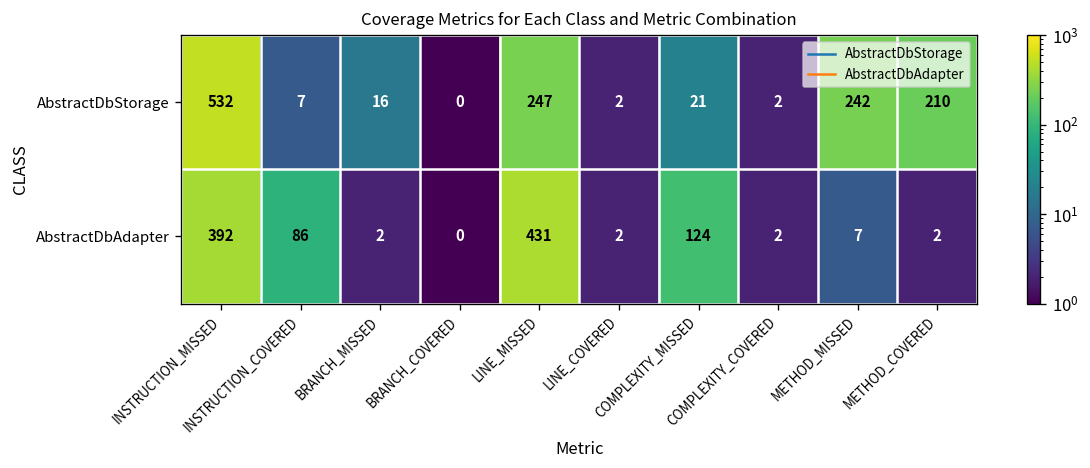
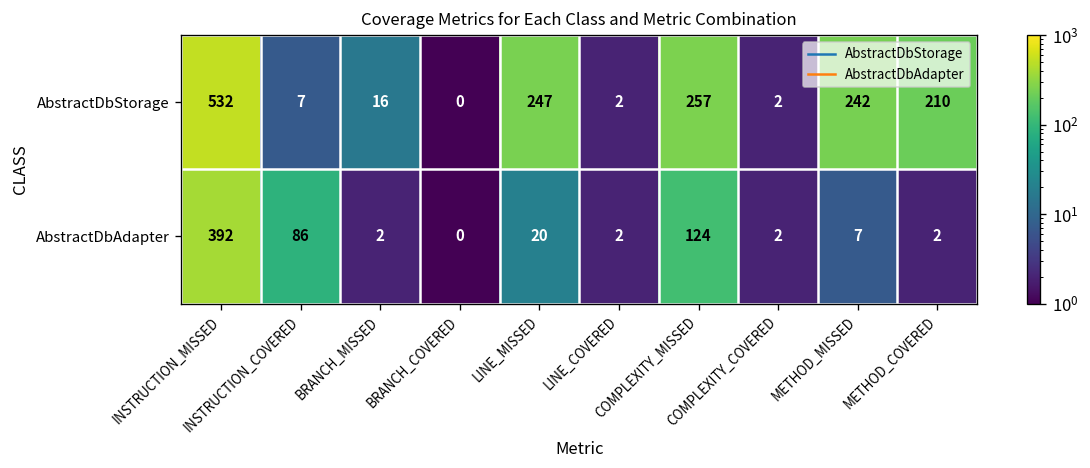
AbstractDbStorage, COMPLEXITY_MISSED: 21 -> 257
AbstractDbAdapter, LINE_MISSED: 431 -> 20
